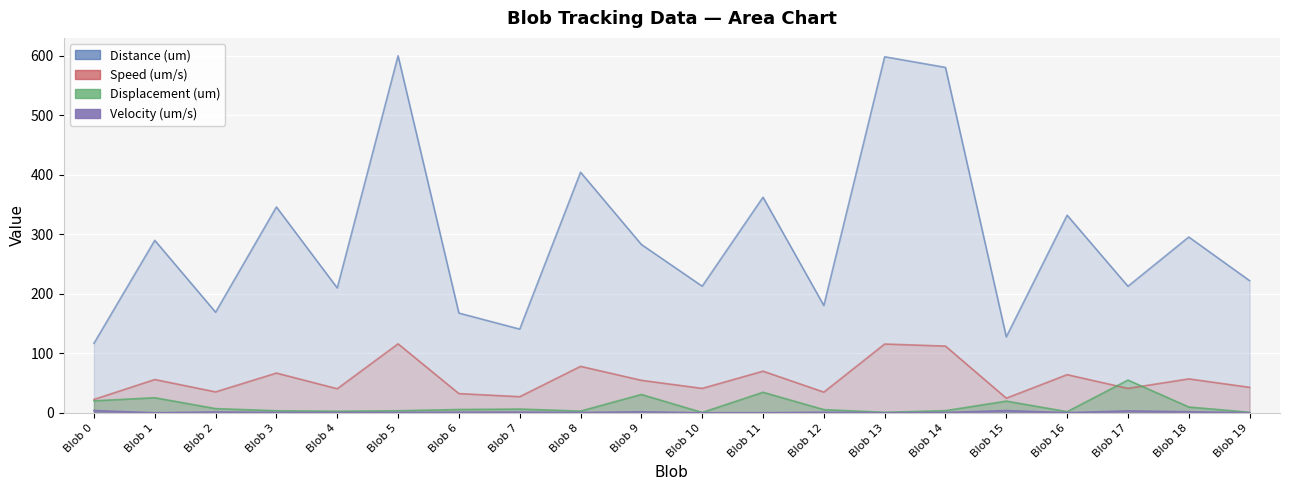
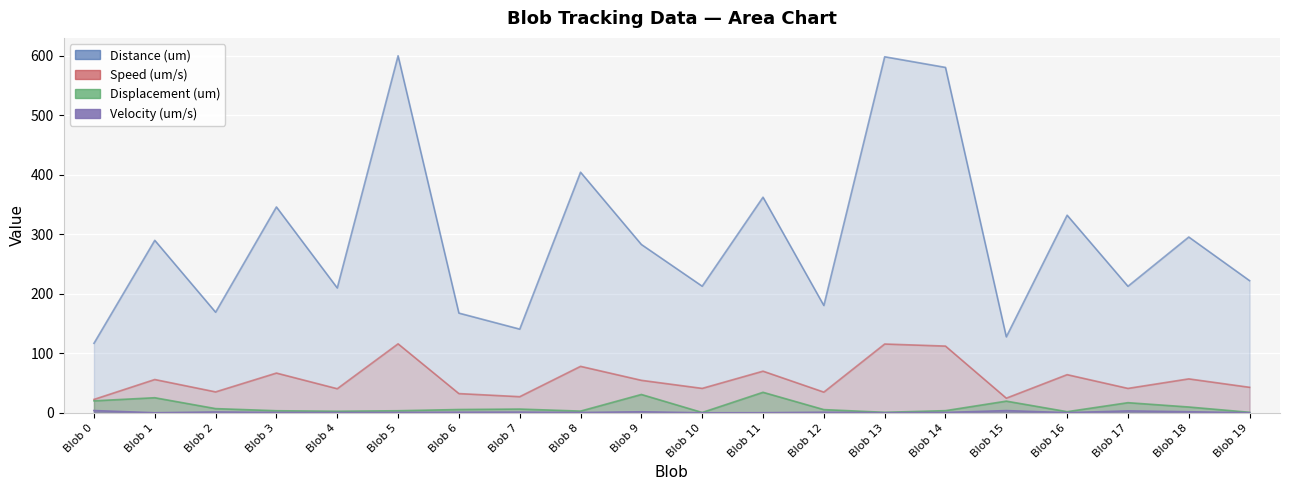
Displacement (um), Blob 17: 60 -> 20
